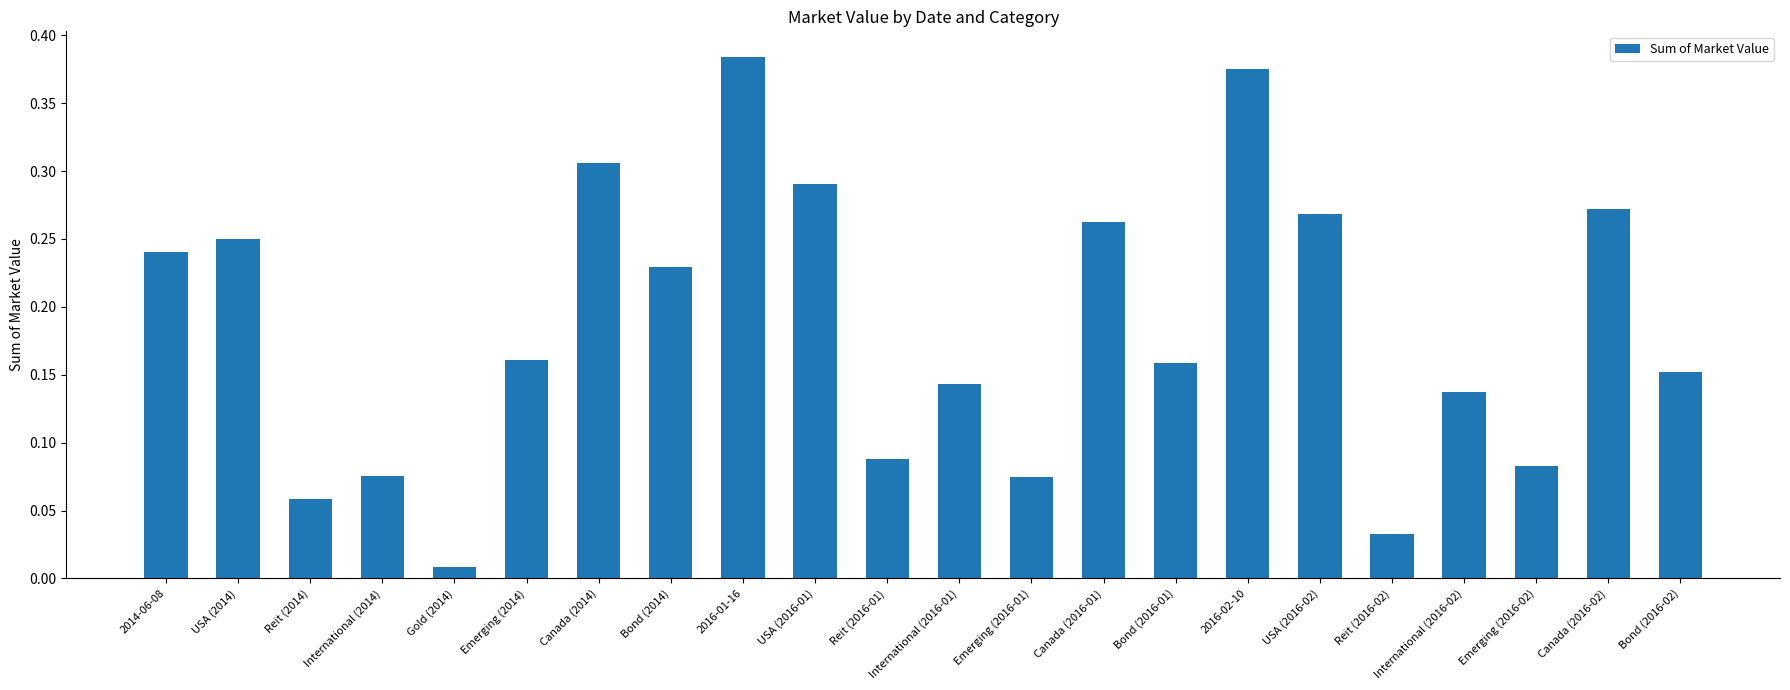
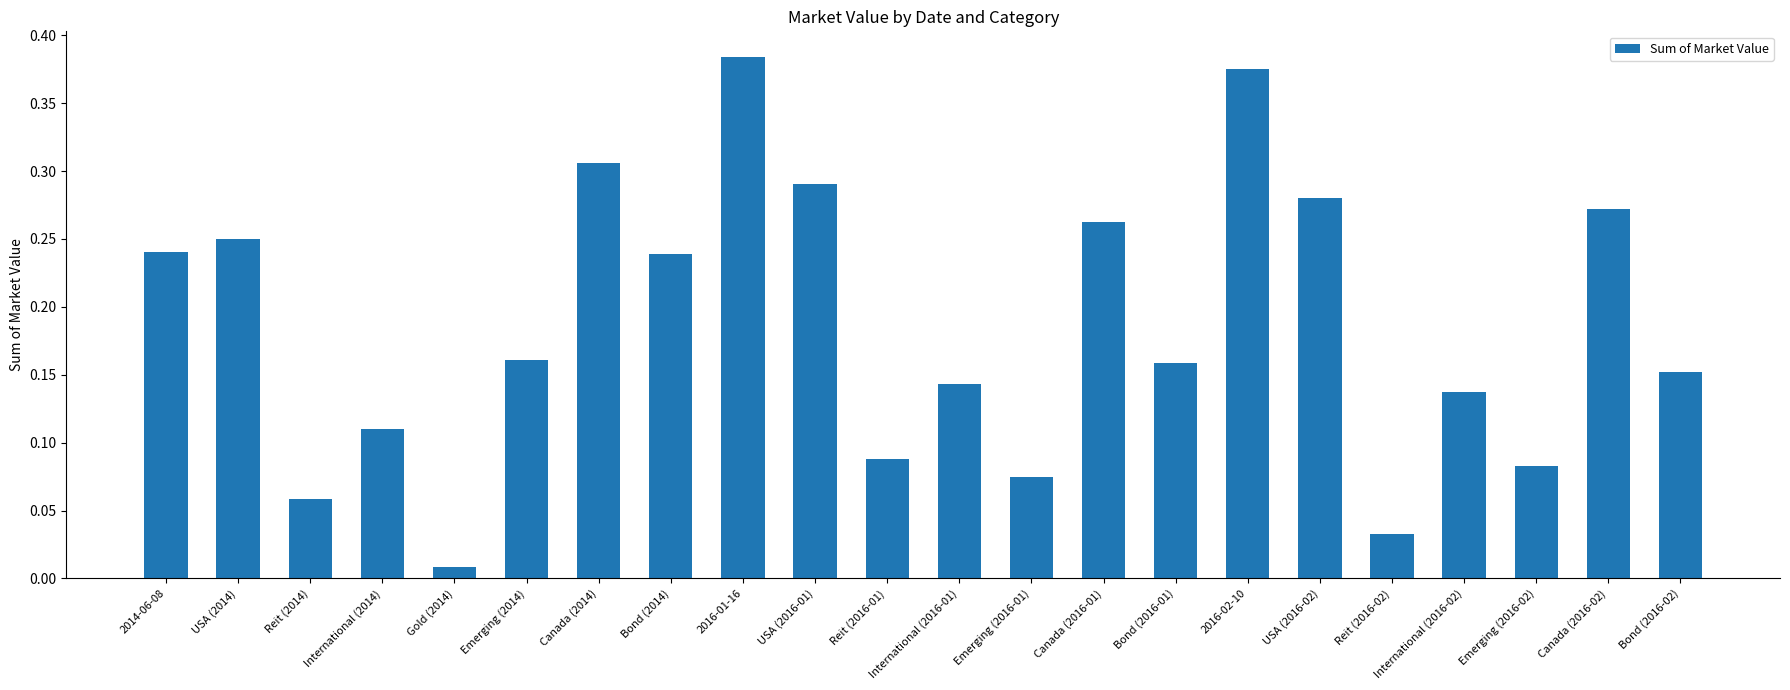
International (2014): 0.076 -> 0.110
Bond (2014): 0.229 -> 0.239
USA (2016-02): 0.268 -> 0.280
